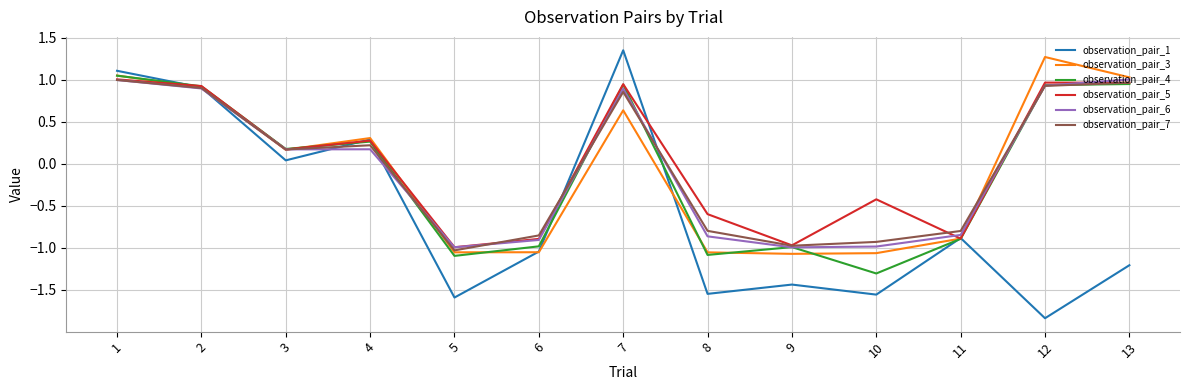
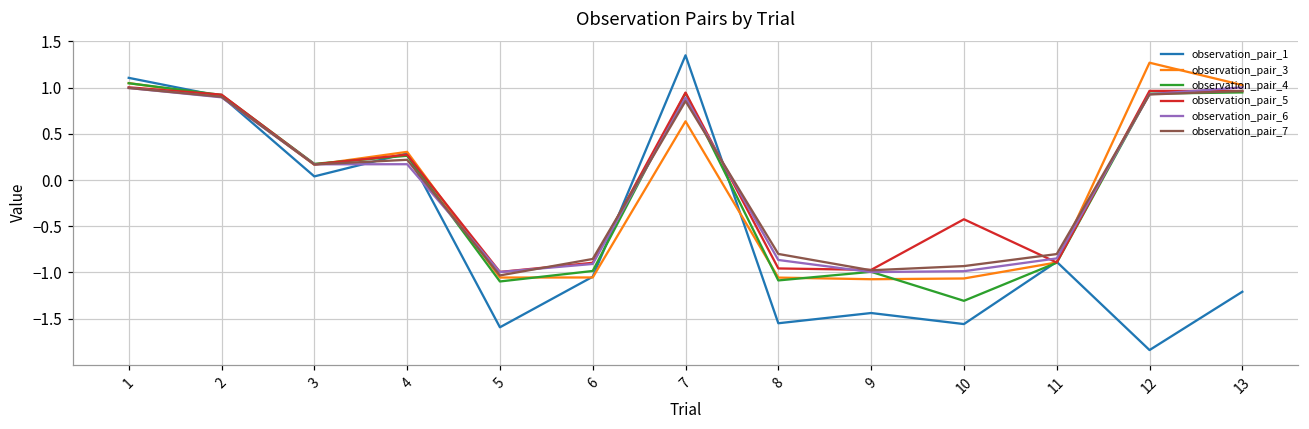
observation_pair_5, 8: -0.6 -> -1.0
